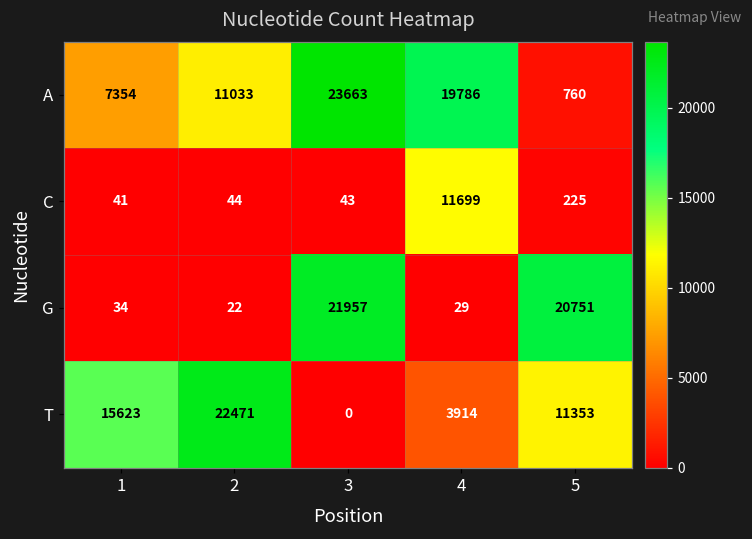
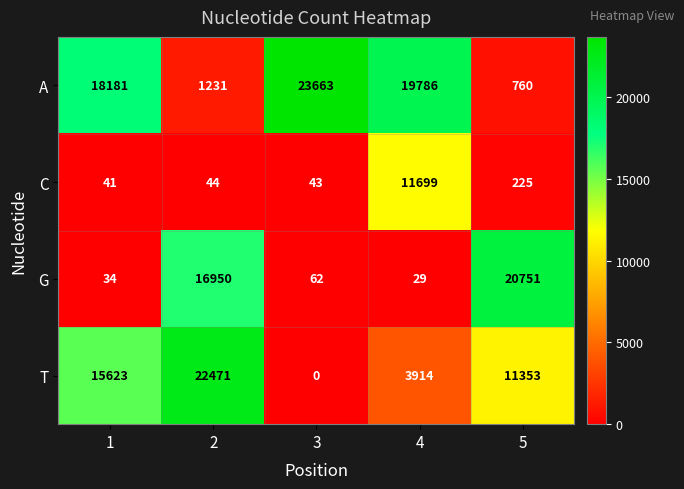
A, 1: 7354 -> 18181
A, 2: 11033 -> 1231
G, 2: 22 -> 16950
G, 3: 21957 -> 62
